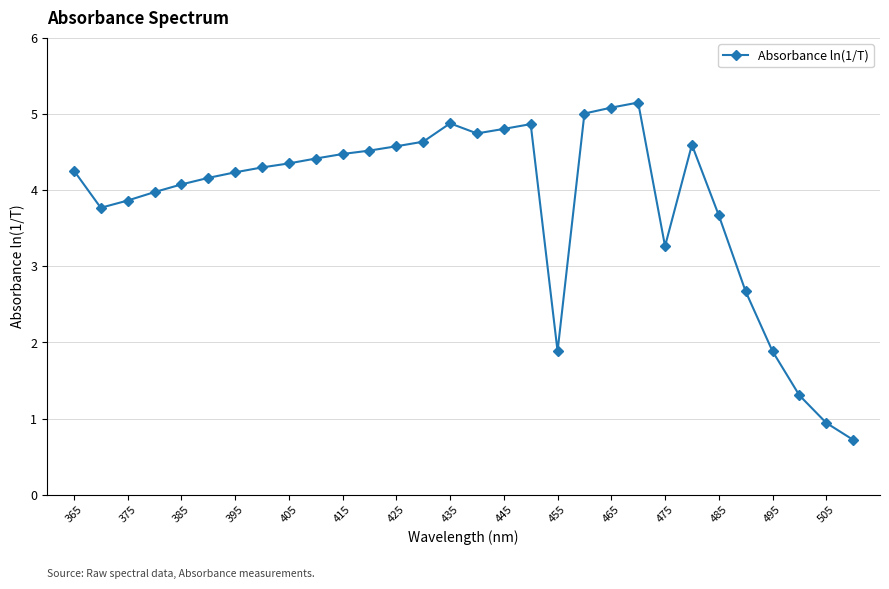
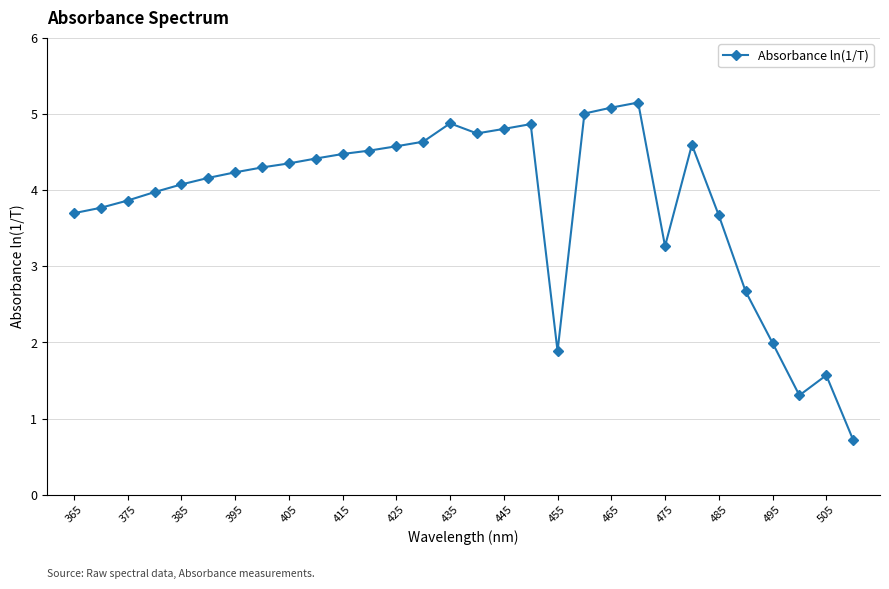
365: 4.3 -> 3.7
495: 1.9 -> 2.0
505: 0.9 -> 1.6
